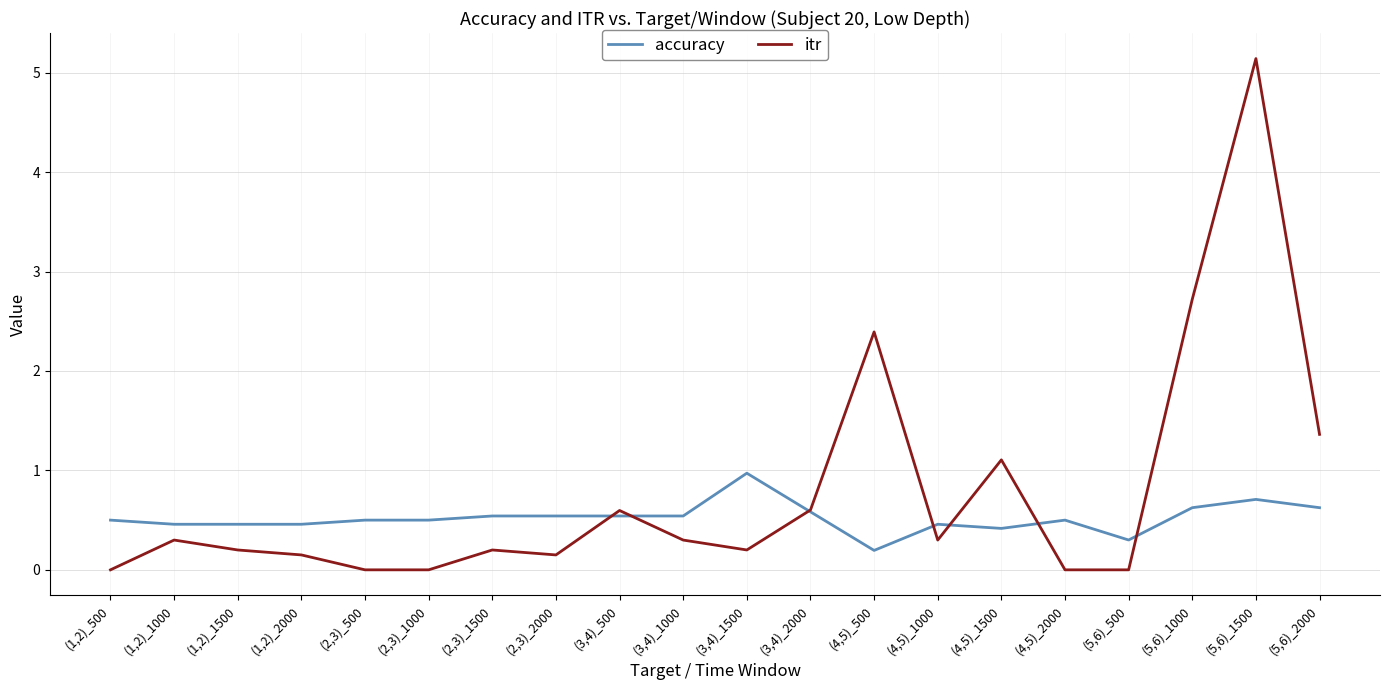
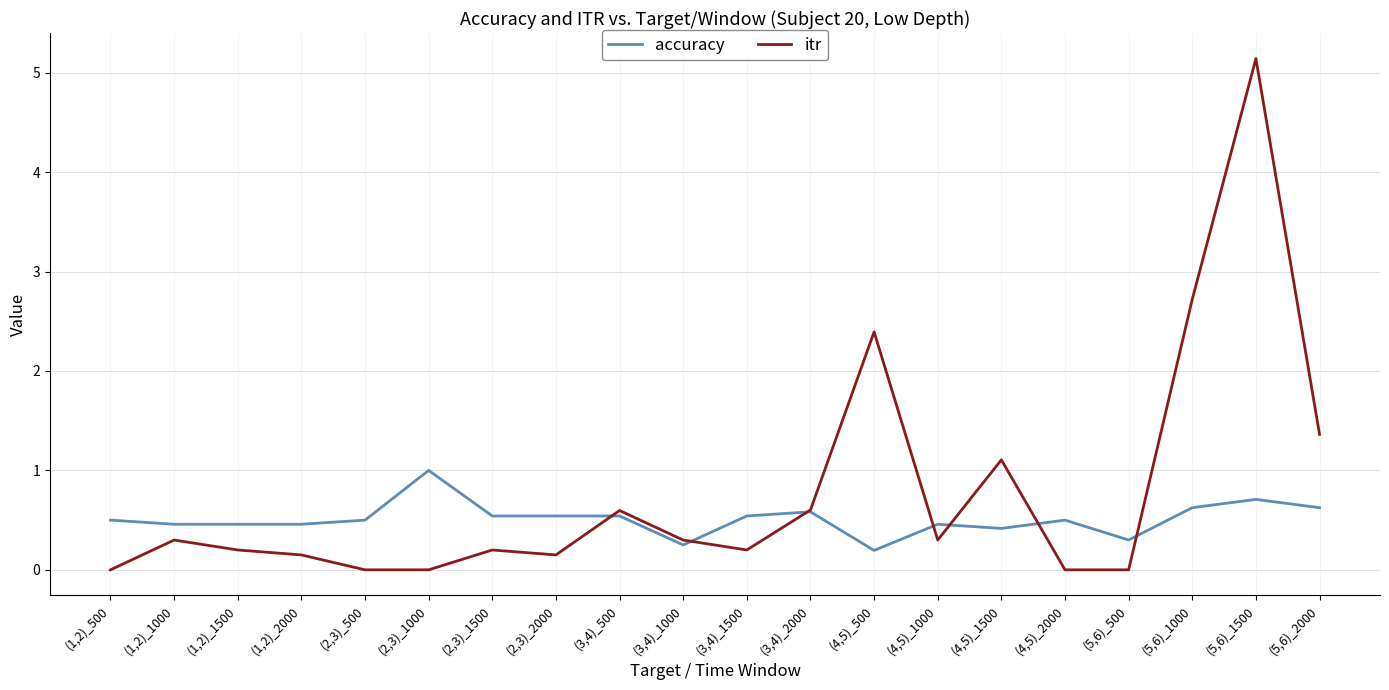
accuracy, (2,3)_1000: 0.5 -> 1.0
accuracy, (3,4)_1000: 0.5 -> 0.3
accuracy, (3,4)_1500: 1.0 -> 0.5
